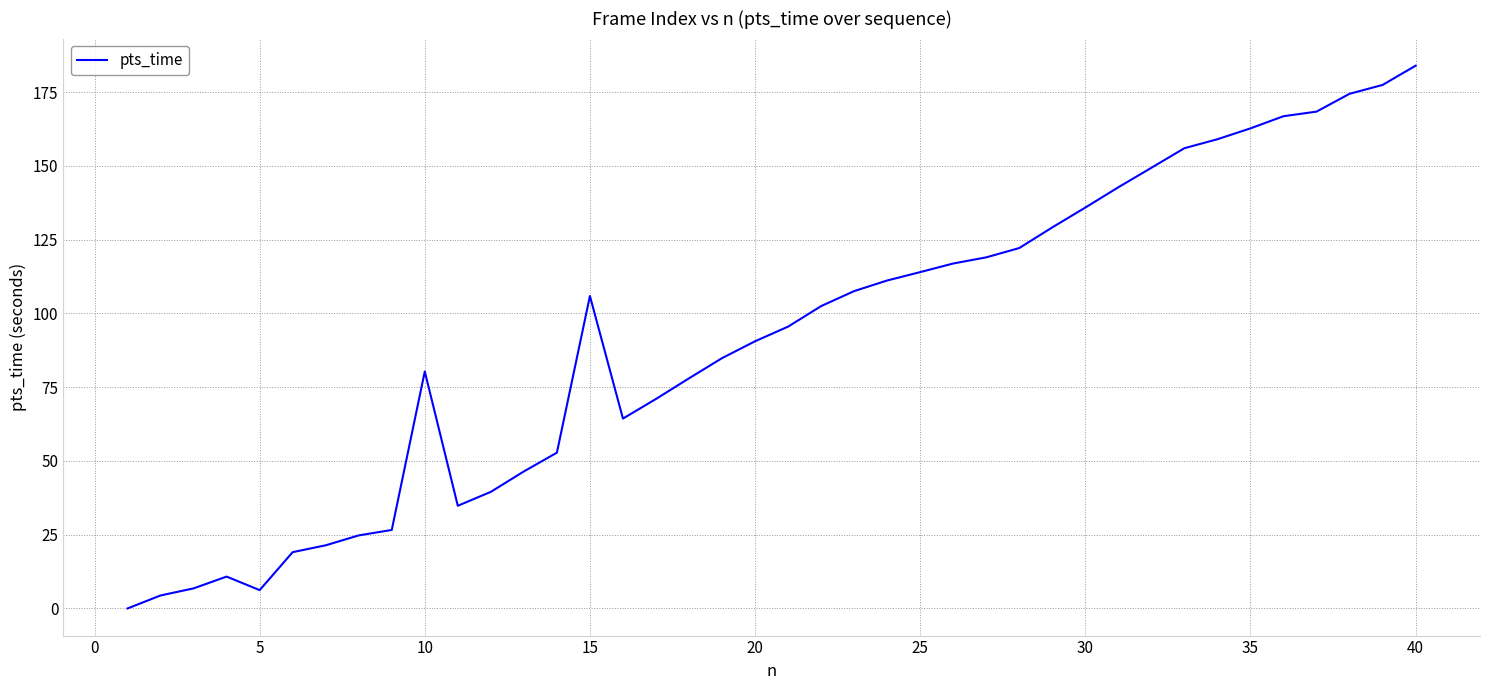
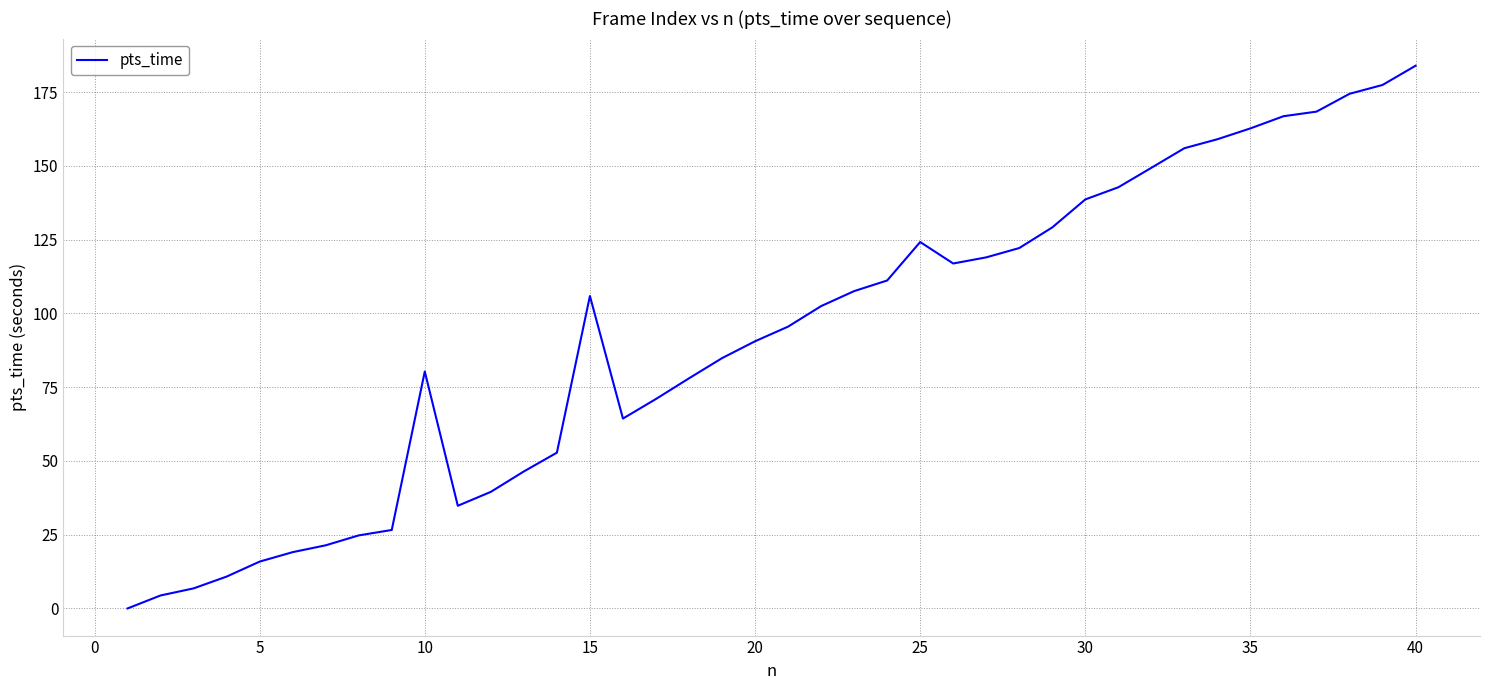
5: 6 -> 16
25: 114 -> 124
30: 136 -> 139
